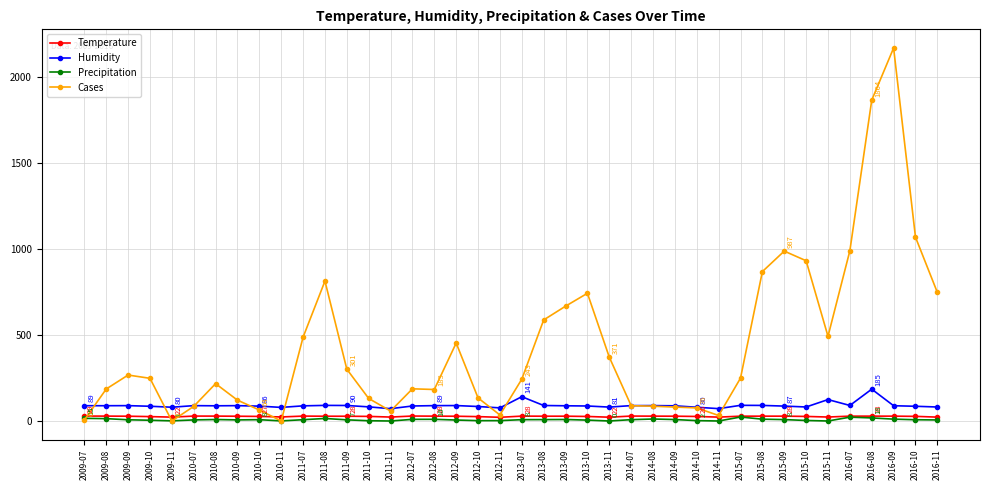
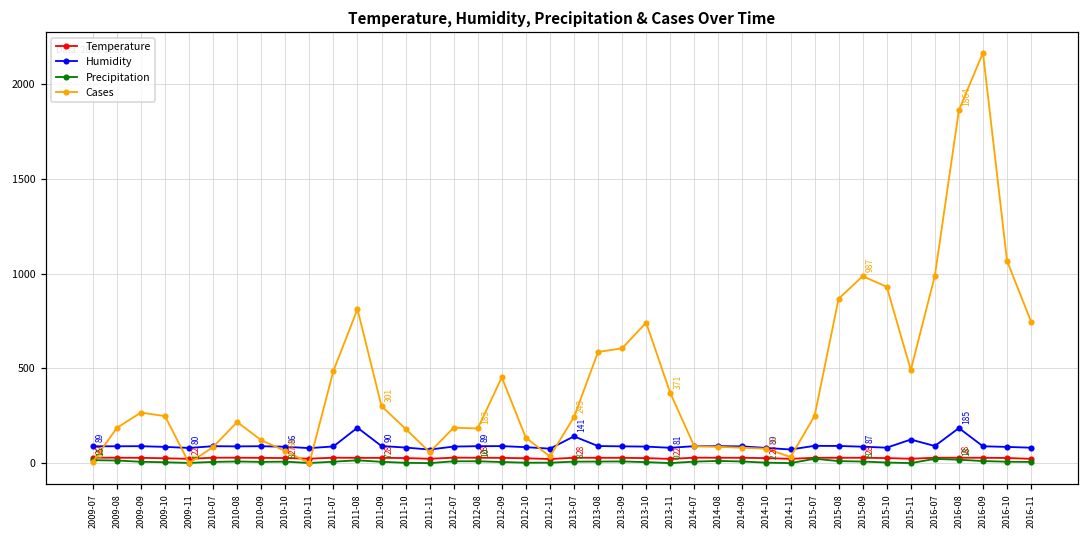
Humidity, 2011-08: 90 -> 190
Cases, 2011-10: 130 -> 180
Cases, 2013-09: 670 -> 610
